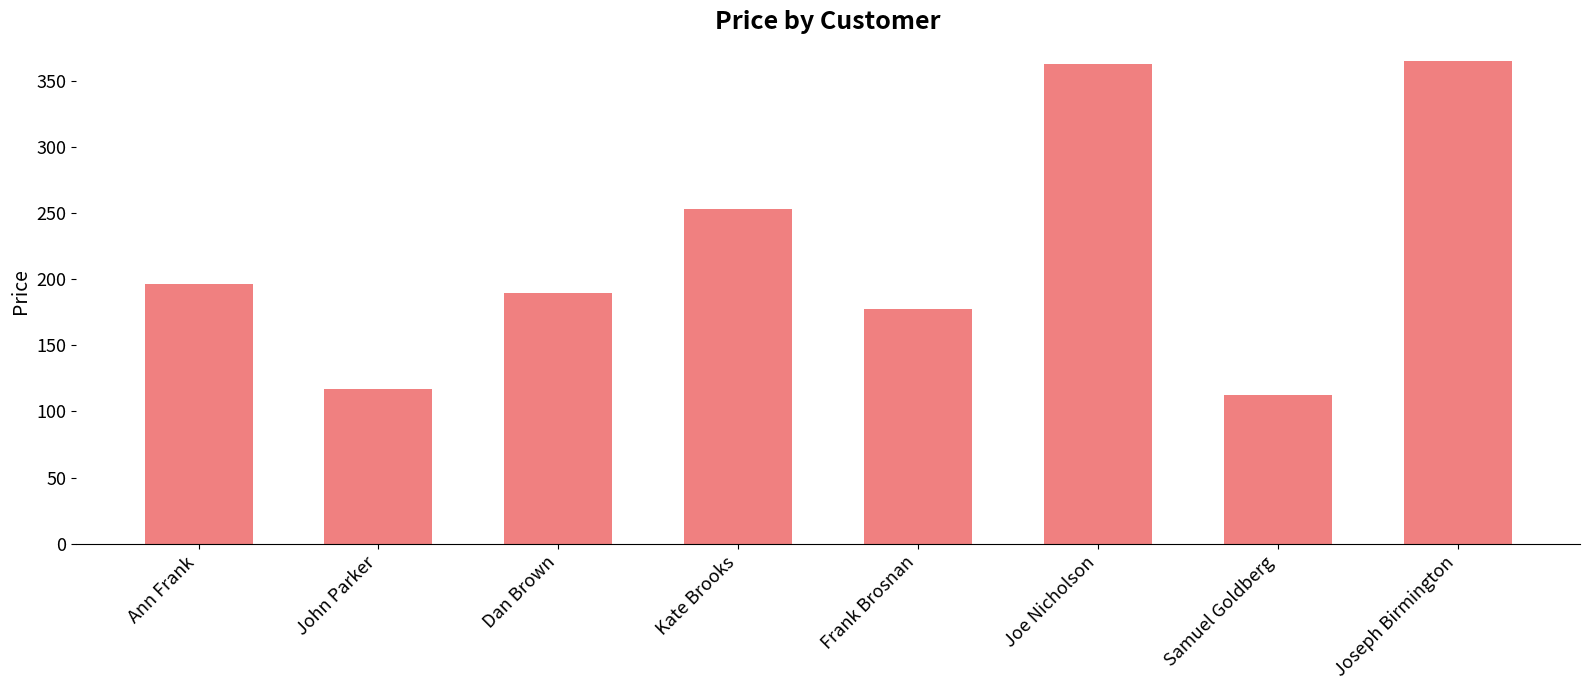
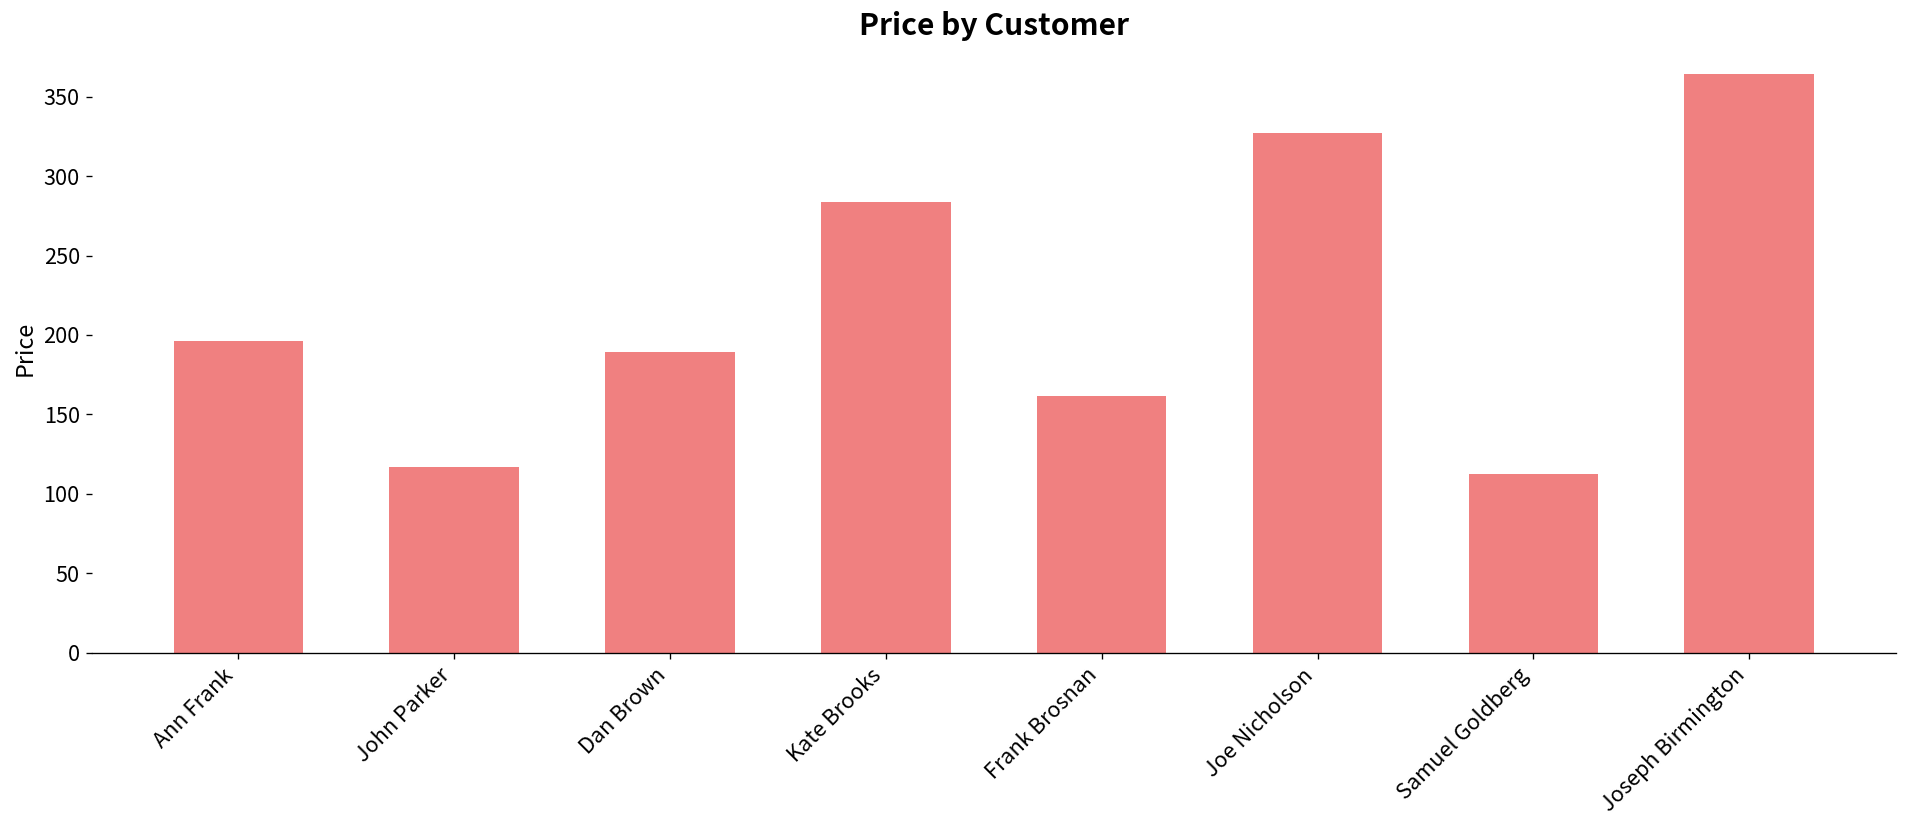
Kate Brooks: 253 -> 283
Frank Brosnan: 177 -> 161
Joe Nicholson: 363 -> 327
